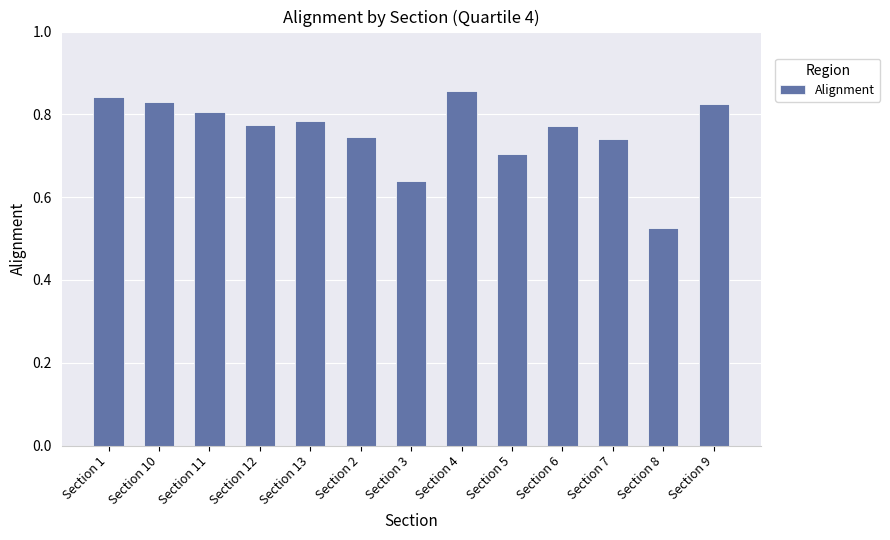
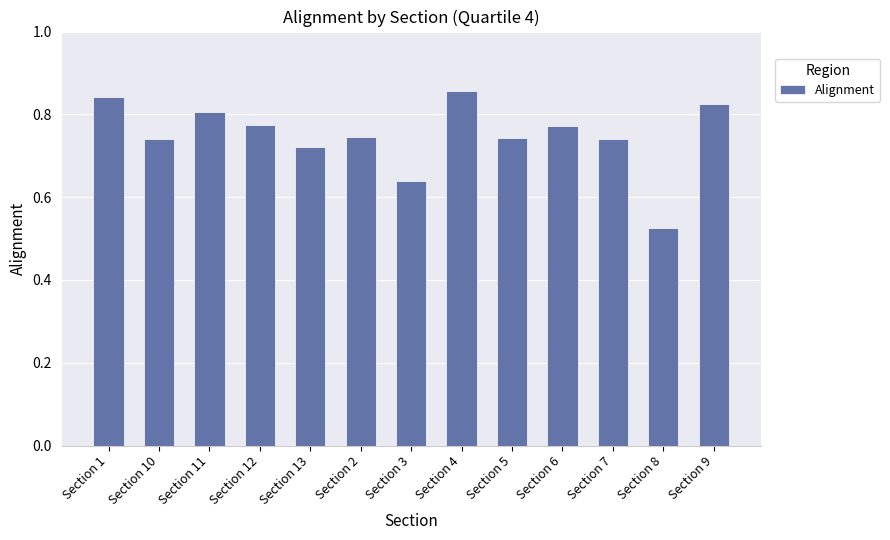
Section 10: 0.83 -> 0.74
Section 13: 0.78 -> 0.72
Section 5: 0.70 -> 0.74
